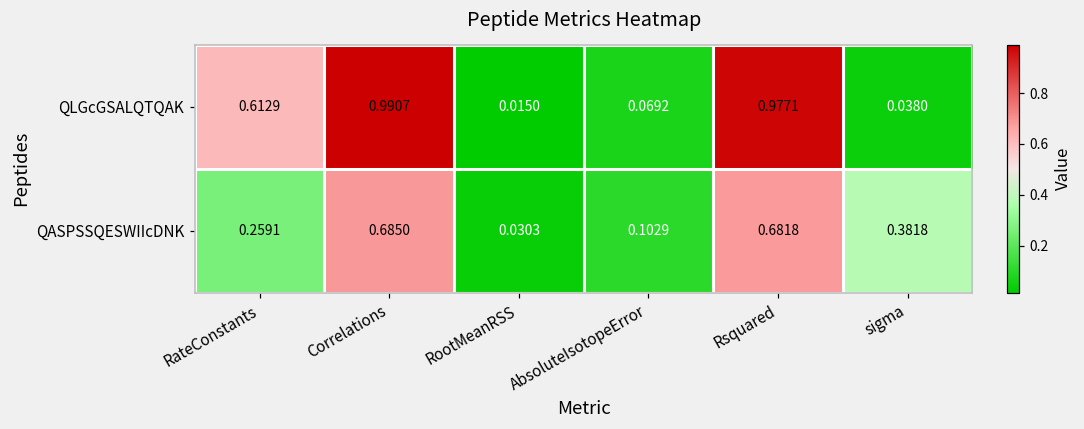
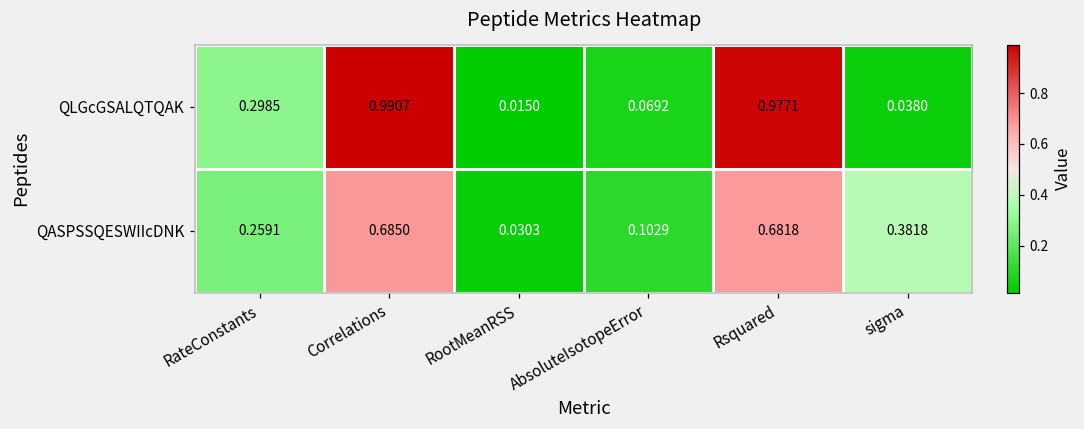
QLGcGSALQTQAK, RateConstants: 0.6129 -> 0.2985
